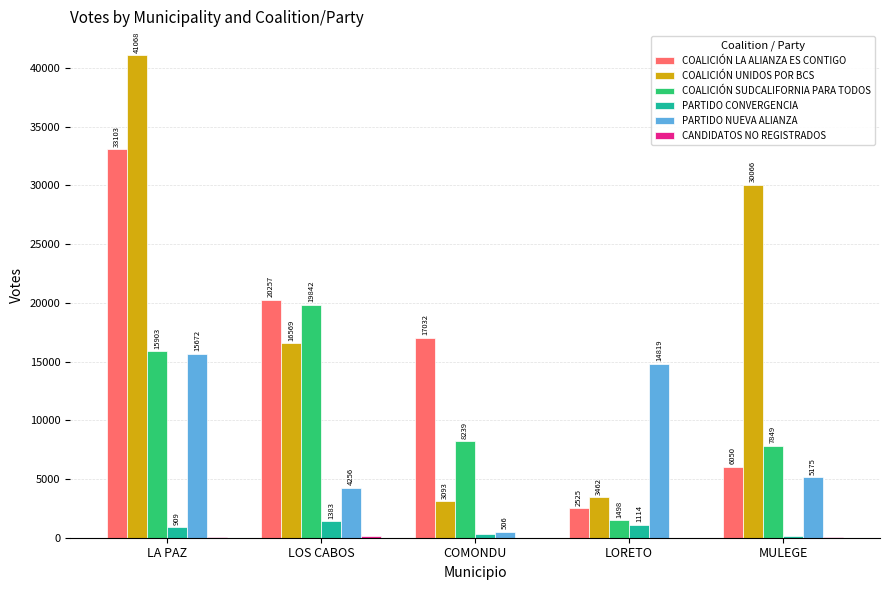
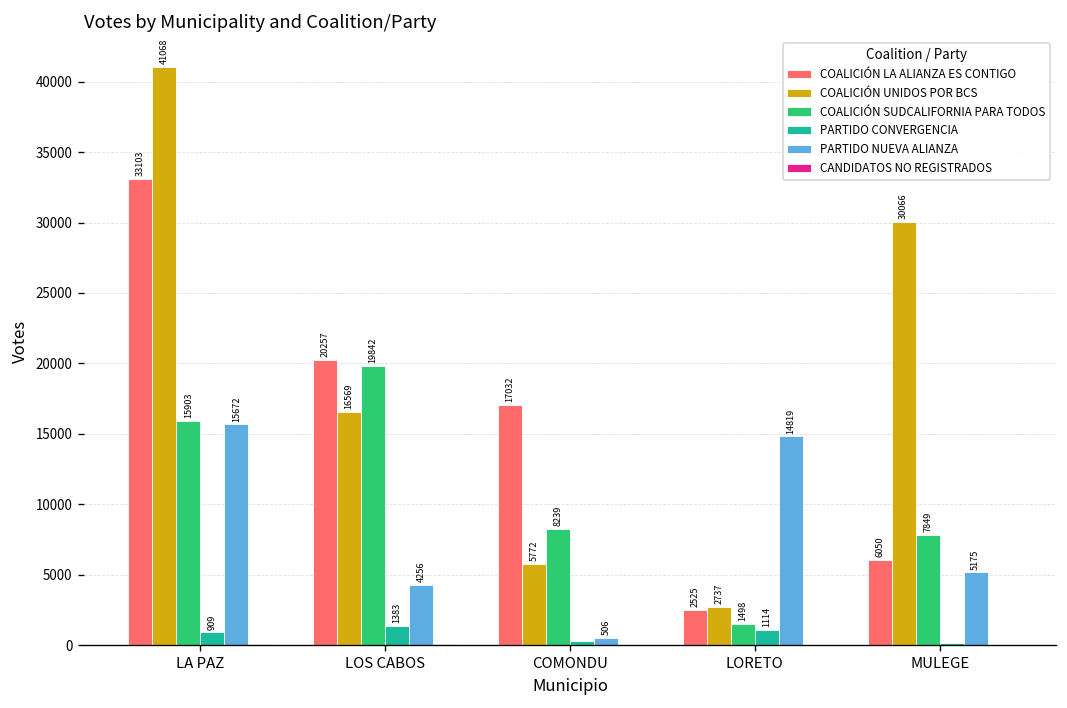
COALICIÓN UNIDOS POR BCS, COMONDU: 3093 -> 5772
COALICIÓN UNIDOS POR BCS, LORETO: 3462 -> 2737
